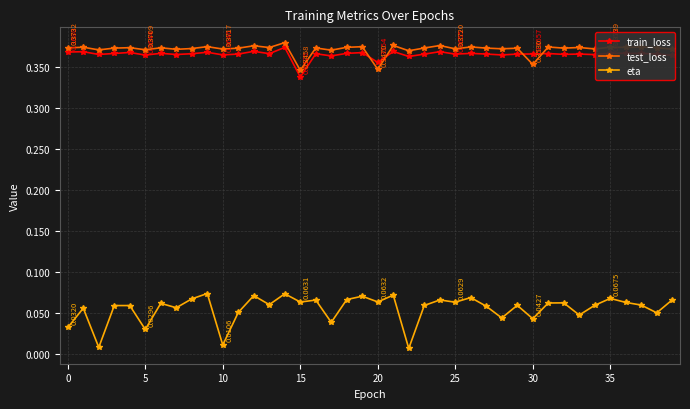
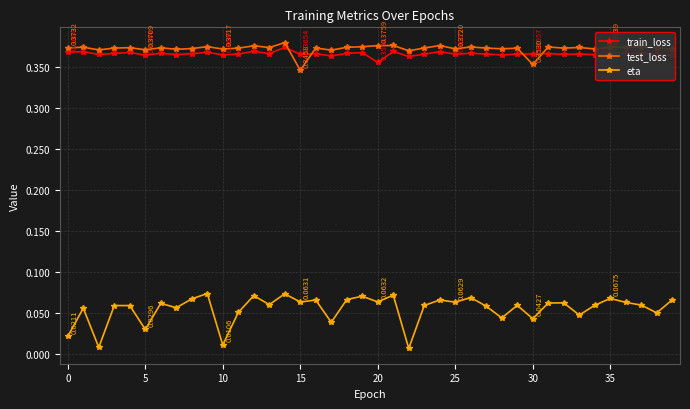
eta, 0: 0.0320 -> 0.0211
train_loss, 15: 0.3376 -> 0.3654
test_loss, 20: 0.3470 -> 0.3759
